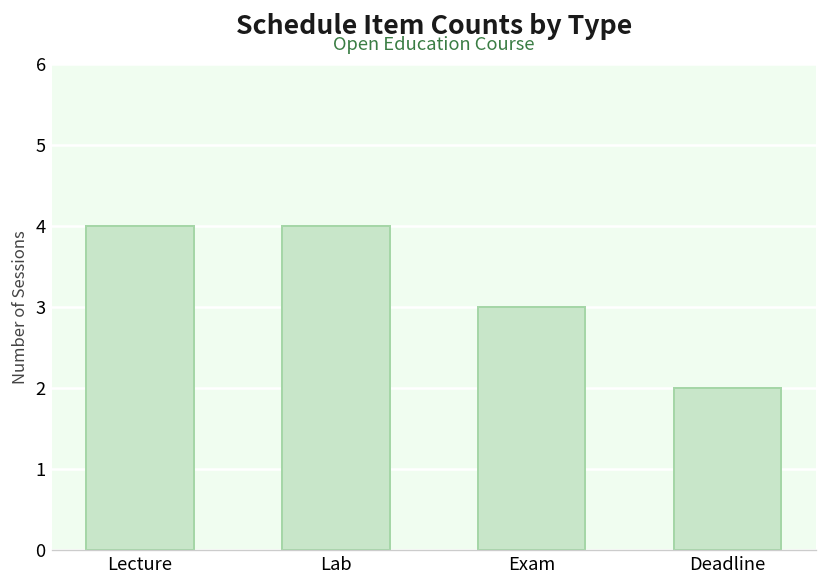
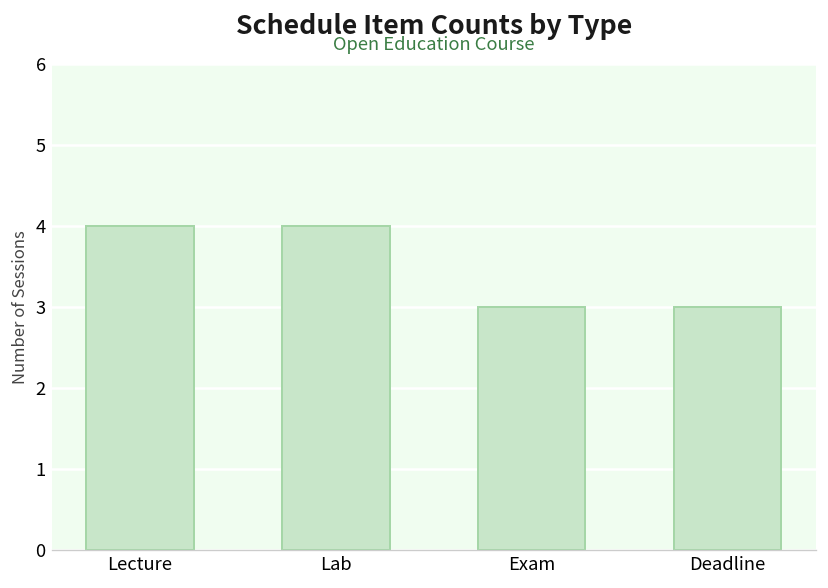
Deadline: 2 -> 3
